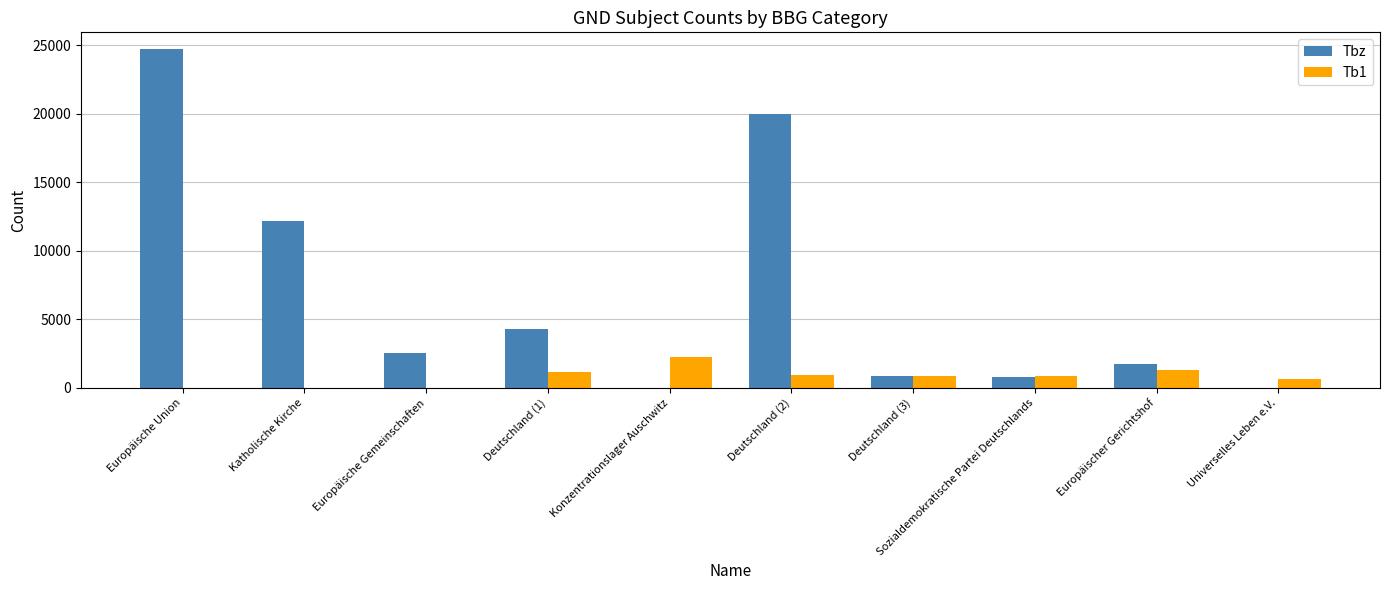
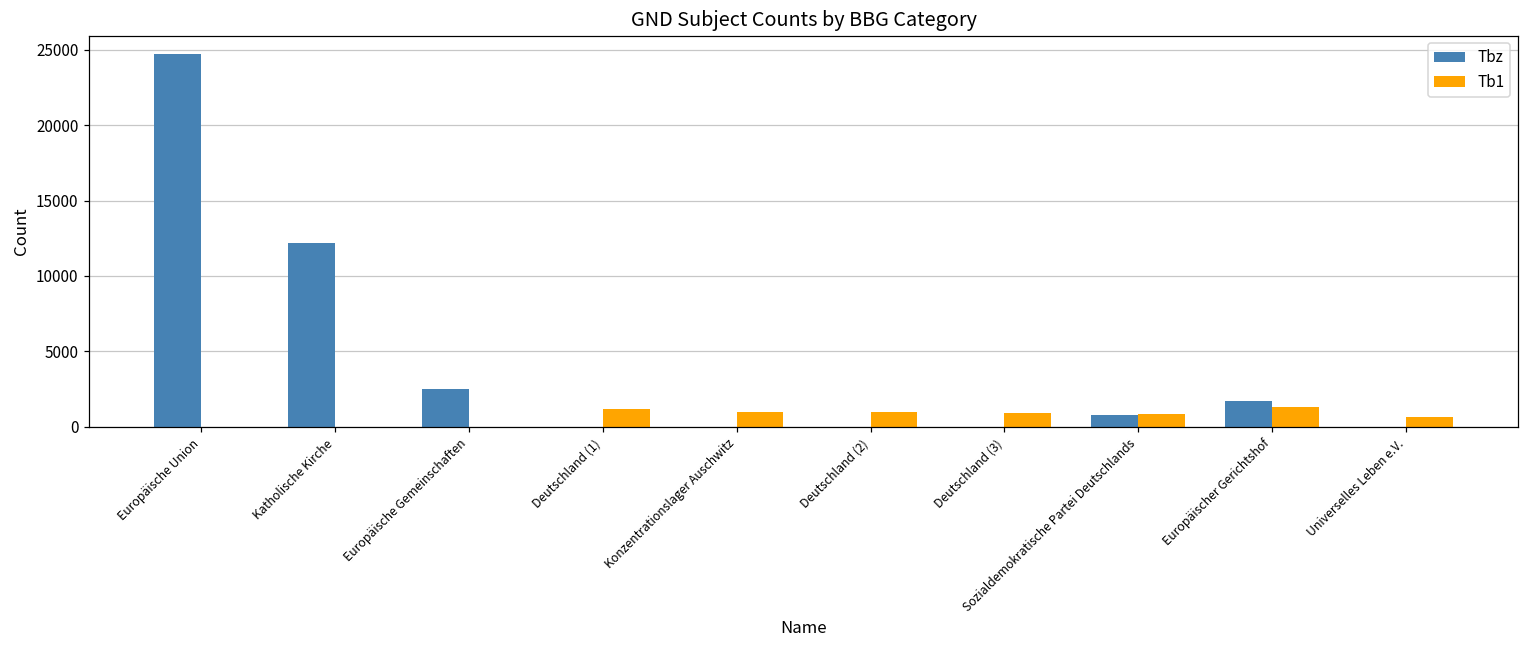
Tbz, Deutschland (1): 4300 -> 0
Tb1, Konzentrationslager Auschwitz: 2300 -> 1000
Tbz, Deutschland (2): 20000 -> 0
Tbz, Deutschland (3): 900 -> 0
